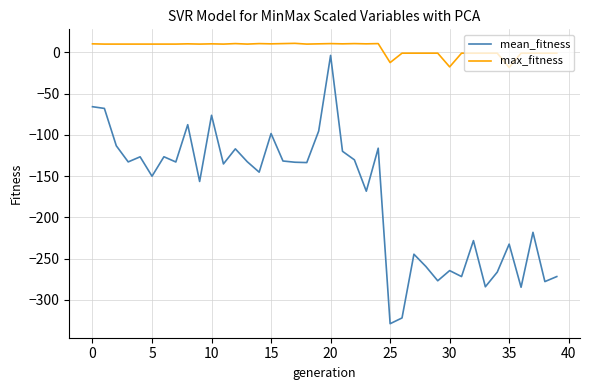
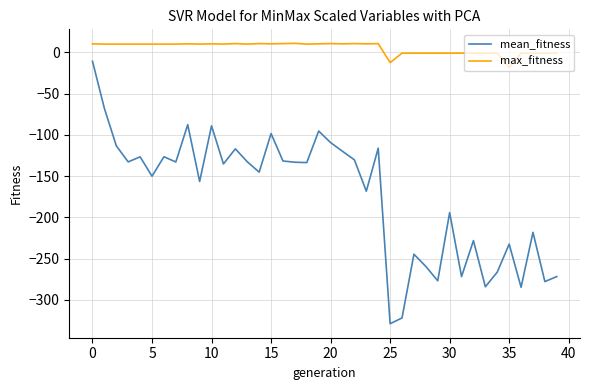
mean_fitness, 0: -70 -> -10
mean_fitness, 10: -80 -> -90
mean_fitness, 20: 0 -> -110
mean_fitness, 30: -260 -> -190
max_fitness, 30: -20 -> 0
